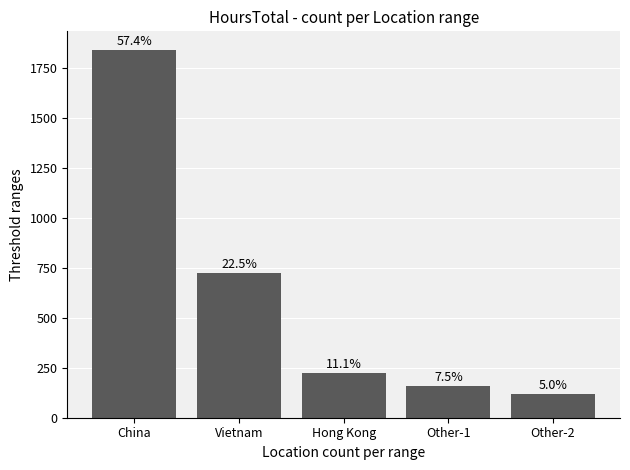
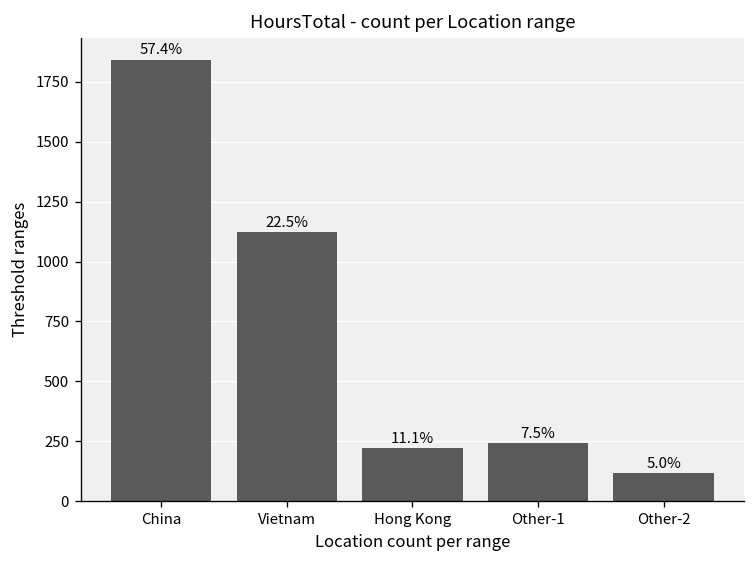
Vietnam: 720 -> 1120
Other-1: 160 -> 240
